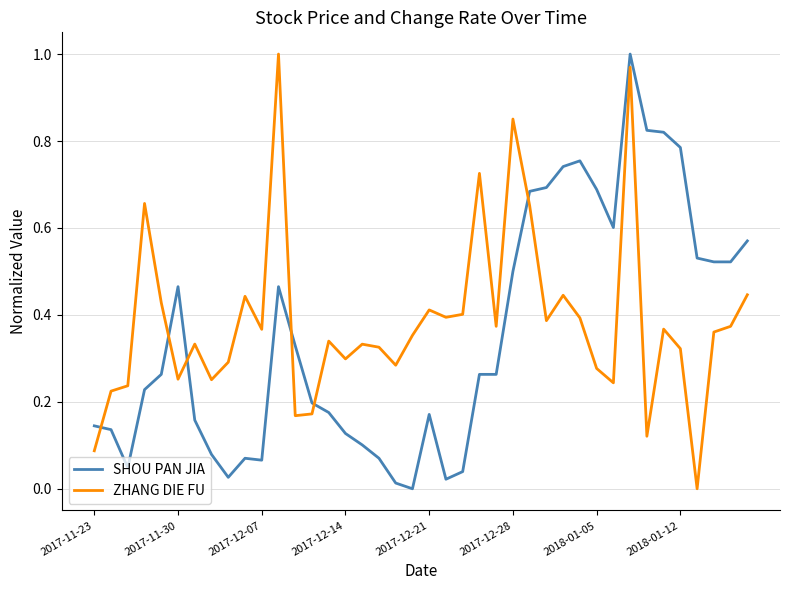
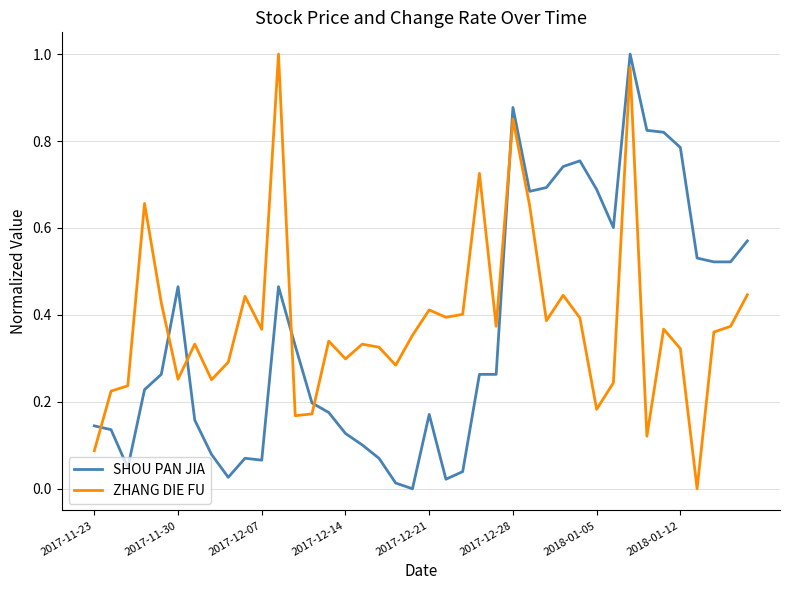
SHOU PAN JIA, 2017-12-28: 0.50 -> 0.88
ZHANG DIE FU, 2018-01-05: 0.28 -> 0.18
